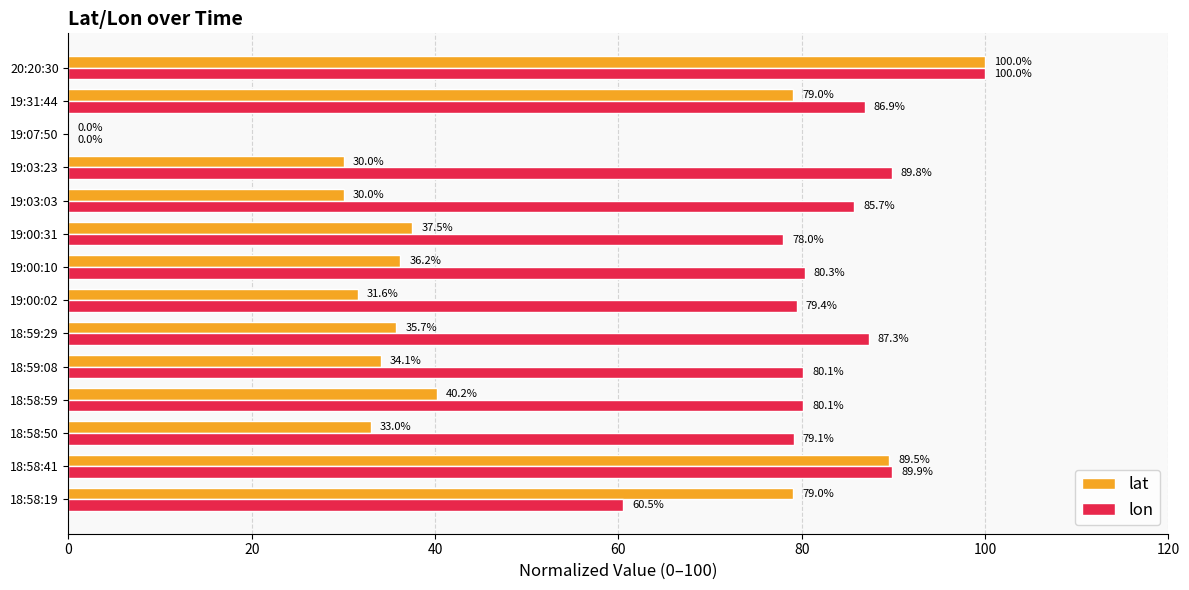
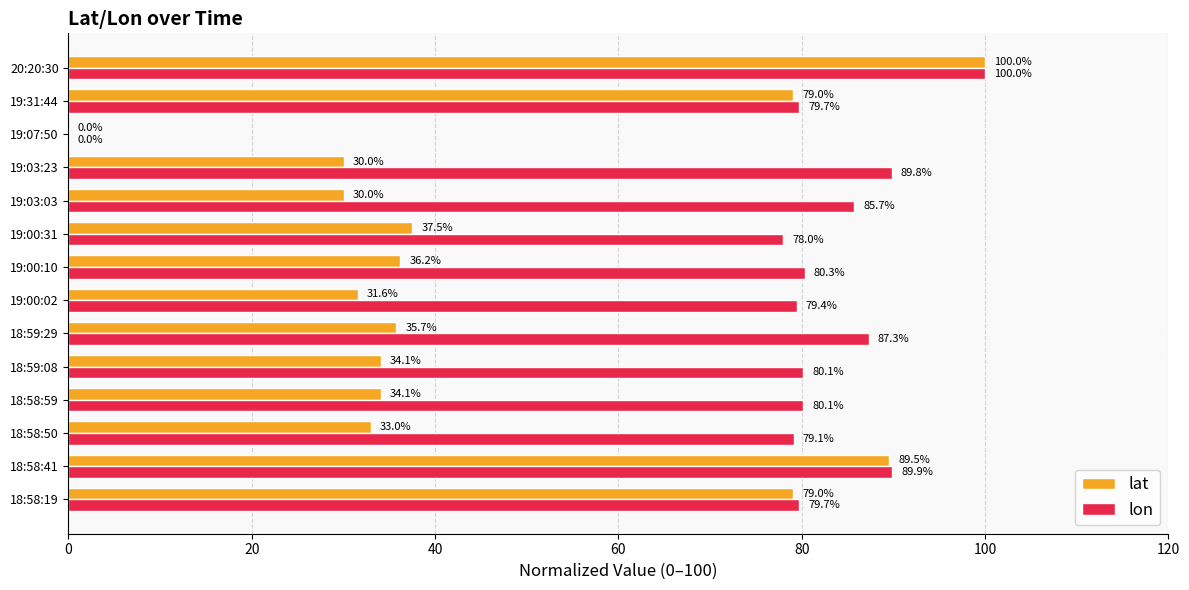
lon, 19:31:44: 86.9% -> 79.7%
lat, 18:58:59: 40.2% -> 34.1%
lon, 18:58:19: 60.5% -> 79.7%
